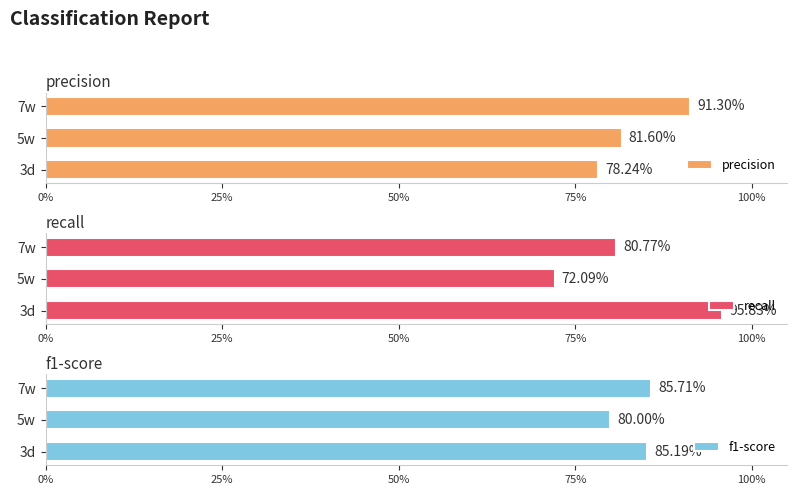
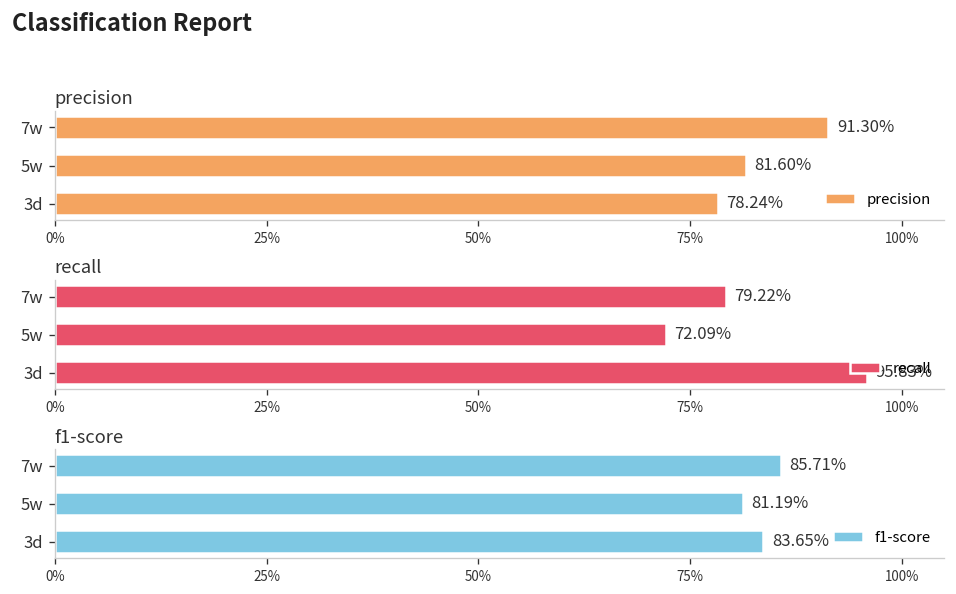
recall, 7w: 80.77% -> 79.22%
f1-score, 5w: 80.00% -> 81.19%
f1-score, 3d: 85.19% -> 83.65%
